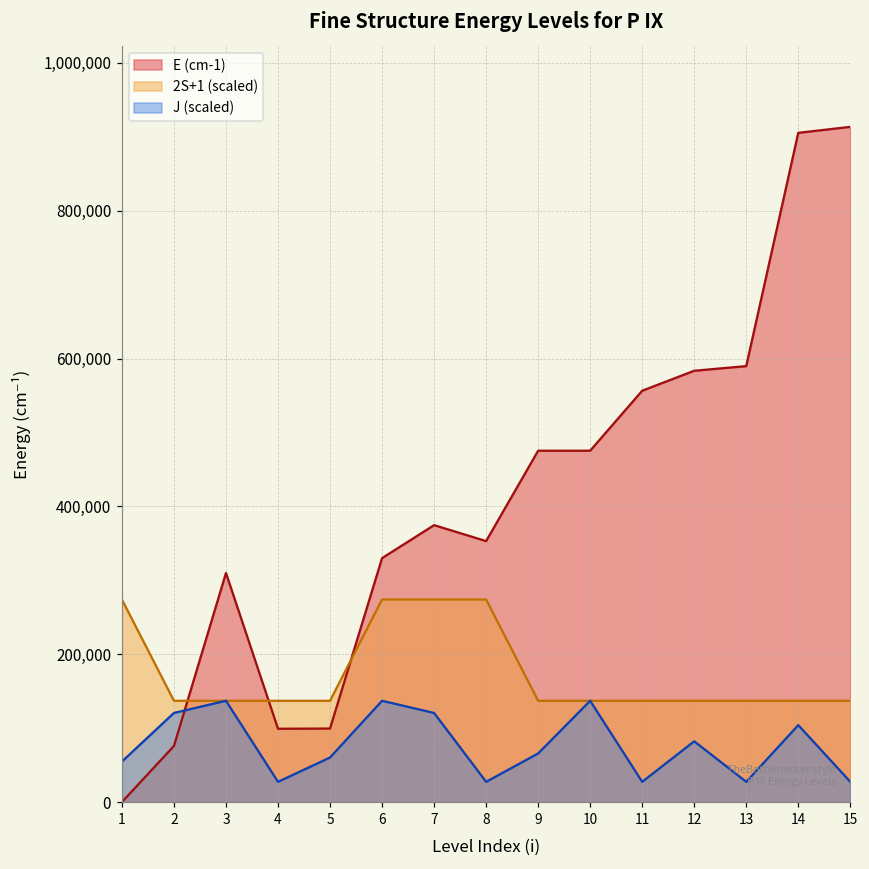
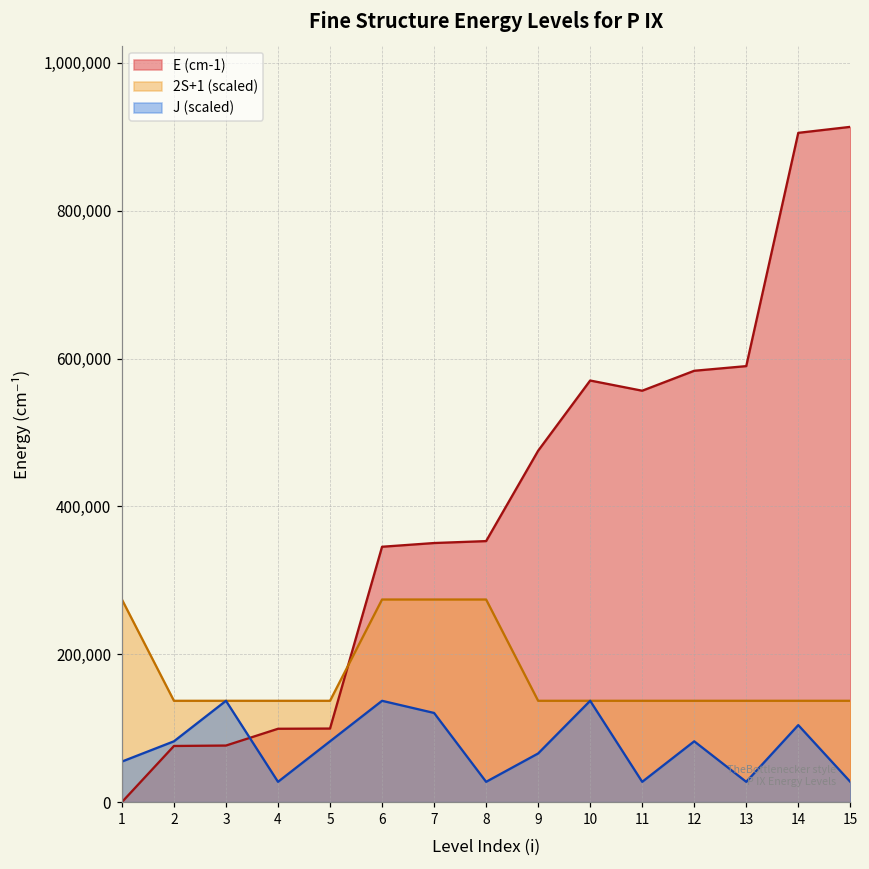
J (scaled), 2: 120,000 -> 80,000
E (cm-1), 3: 310,000 -> 80,000
J (scaled), 5: 60,000 -> 80,000
E (cm-1), 6: 330,000 -> 350,000
E (cm-1), 7: 370,000 -> 350,000
E (cm-1), 10: 480,000 -> 570,000
